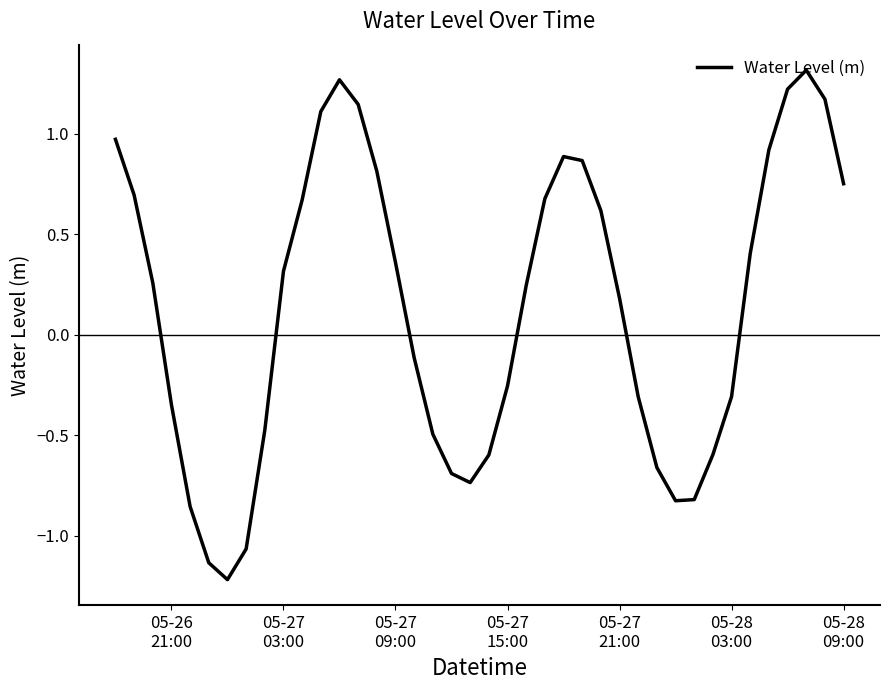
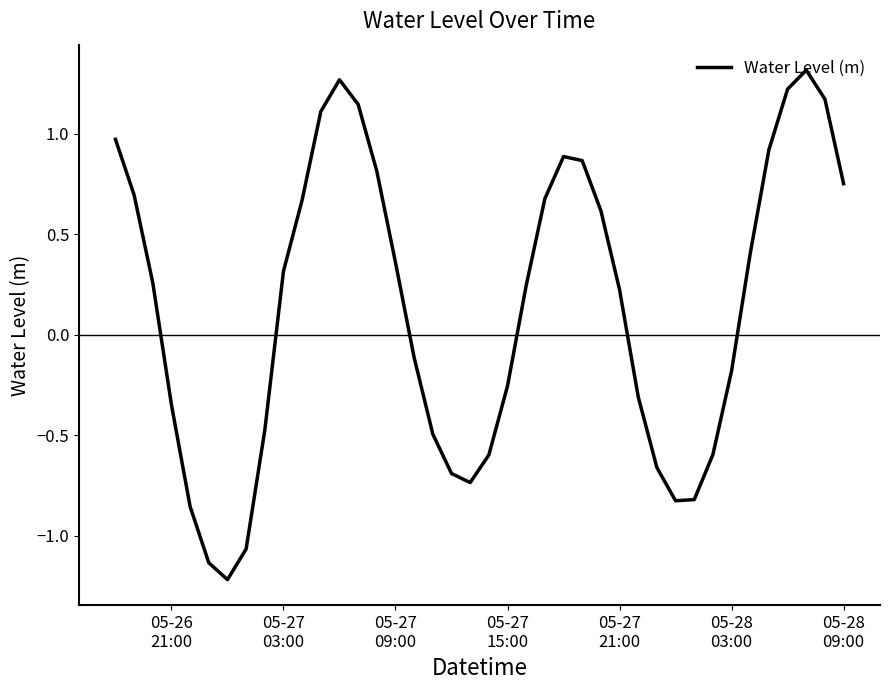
05-27 21:00: 0.18 -> 0.22
05-28 03:00: -0.31 -> -0.18
